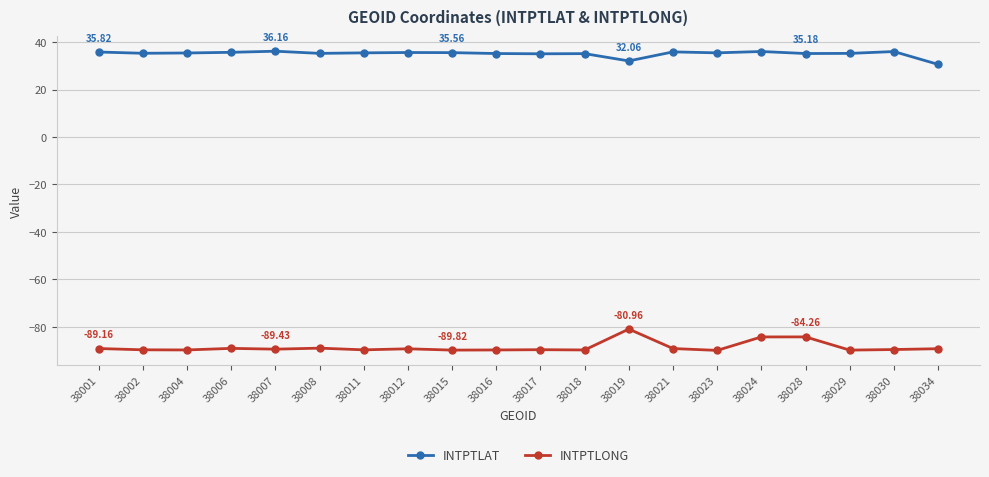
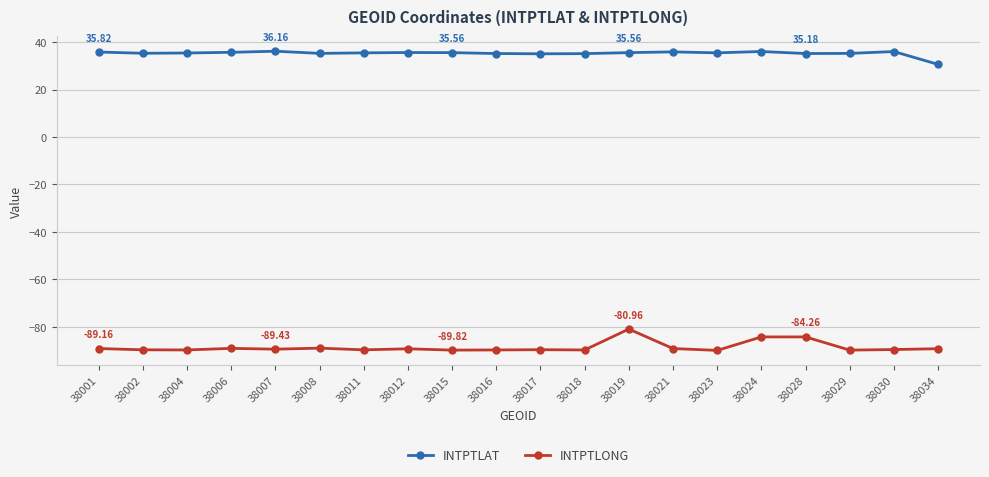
INTPTLAT, 38019: 32.06 -> 35.56
